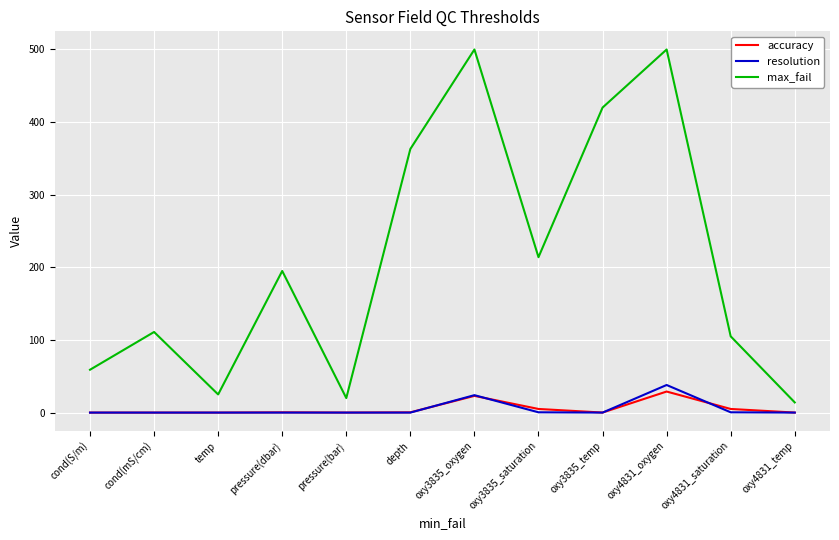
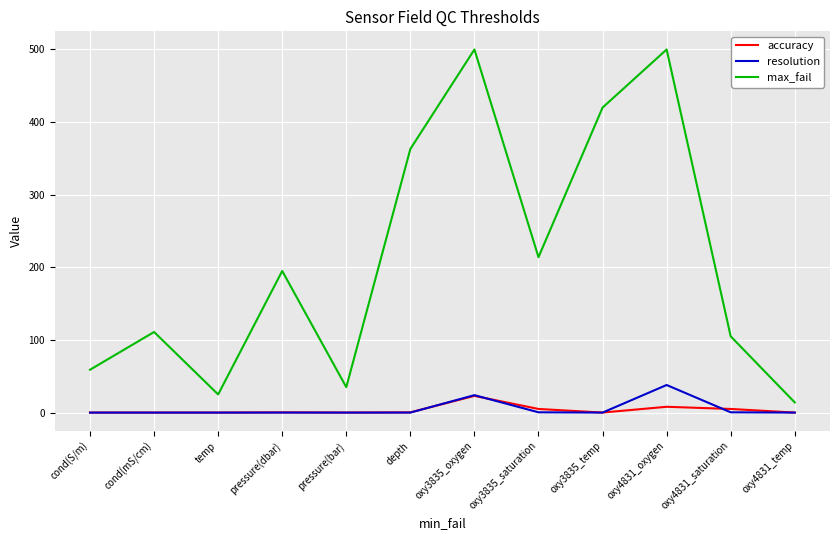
max_fail, pressure(bar): 20 -> 40
accuracy, oxy4831_oxygen: 30 -> 10
